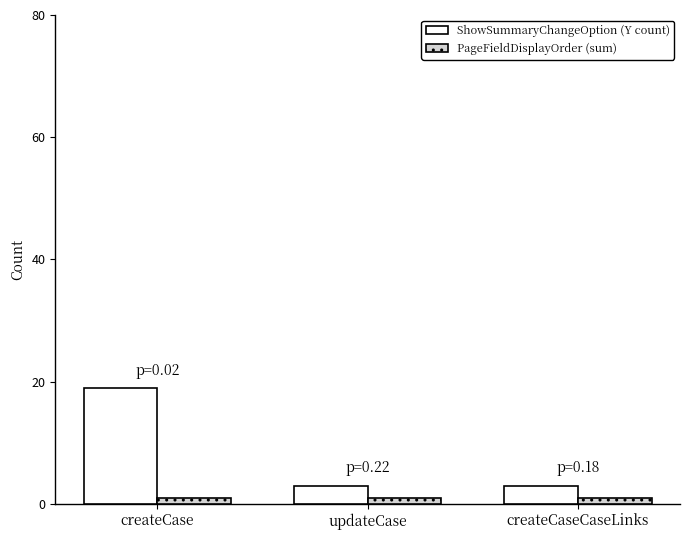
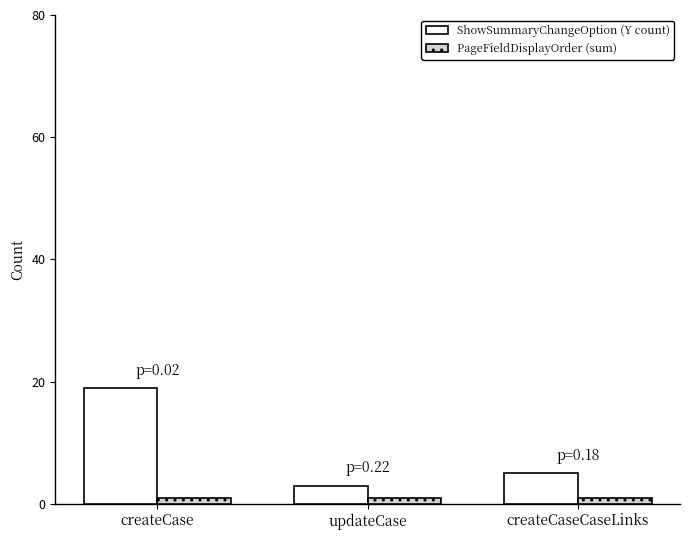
ShowSummaryChangeOption (Y count), createCaseCaseLinks: 3 -> 5
